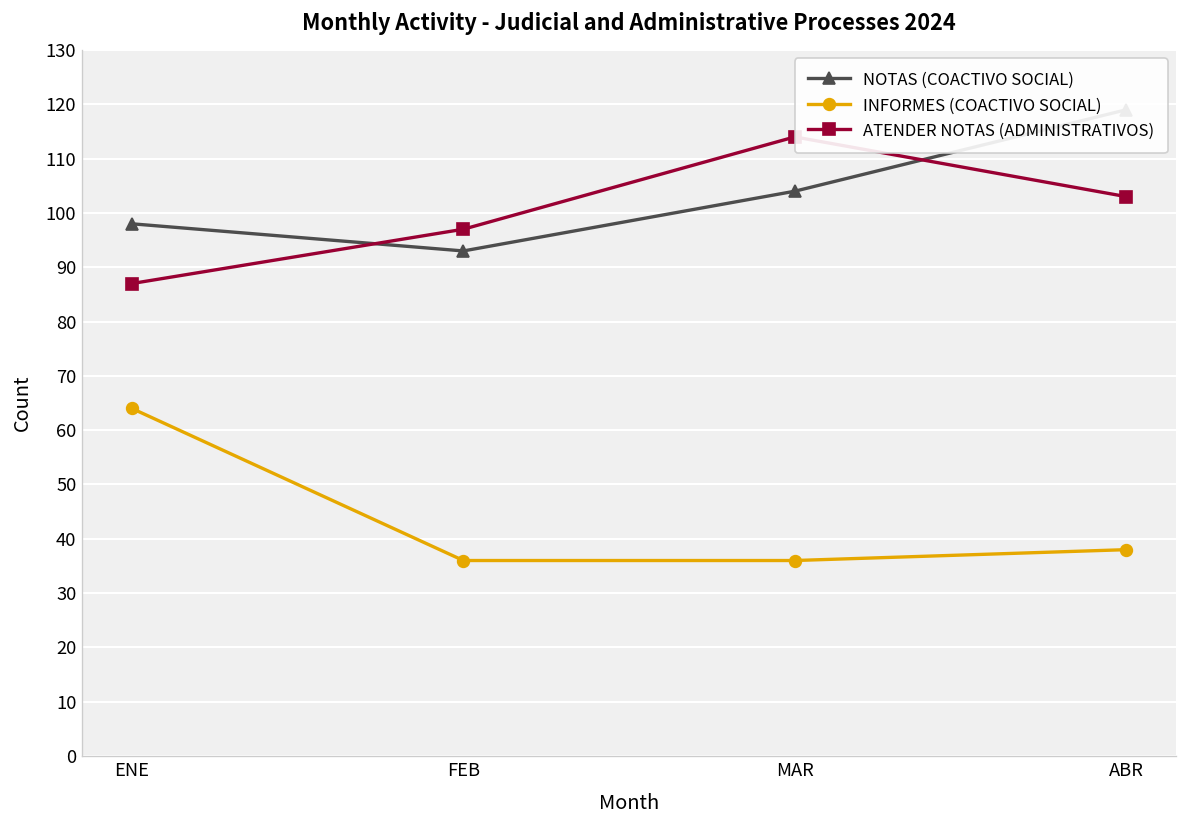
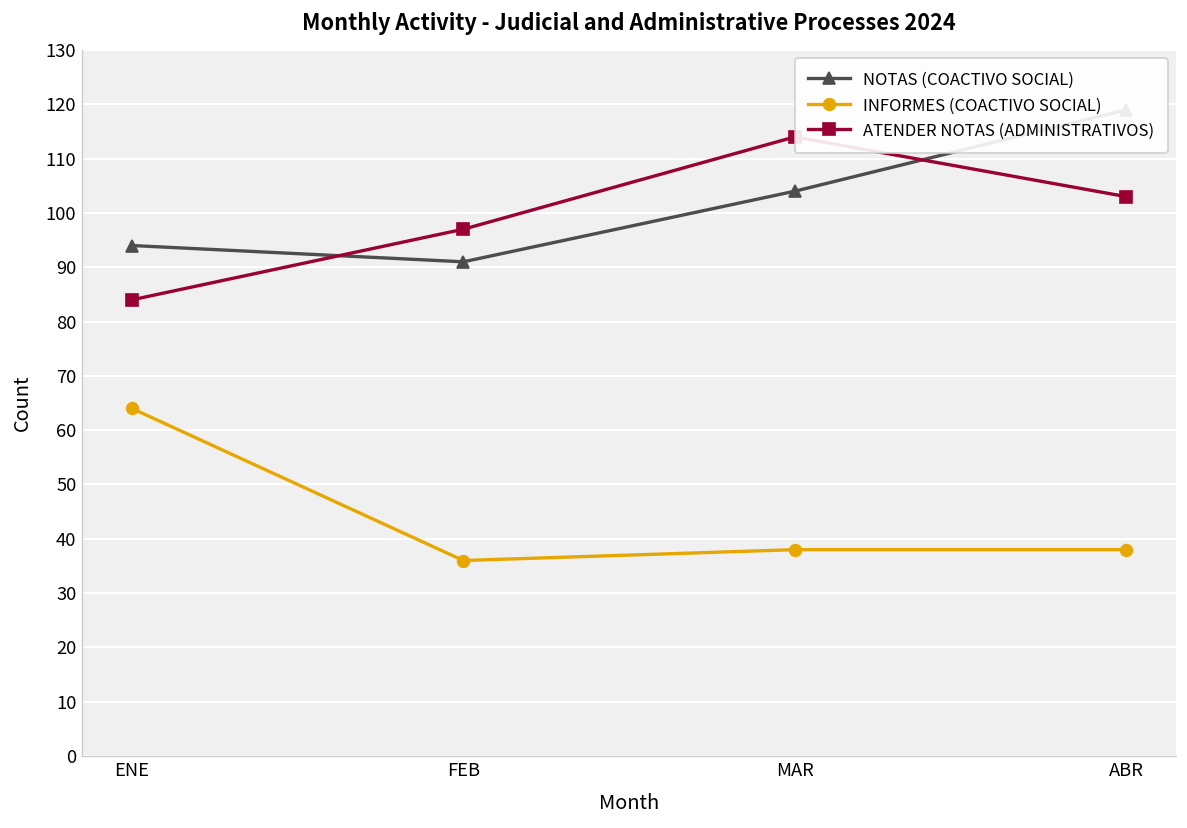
NOTAS (COACTIVO SOCIAL), ENE: 98 -> 94
ATENDER NOTAS (ADMINISTRATIVOS), ENE: 87 -> 84
NOTAS (COACTIVO SOCIAL), FEB: 93 -> 91
INFORMES (COACTIVO SOCIAL), MAR: 36 -> 38
